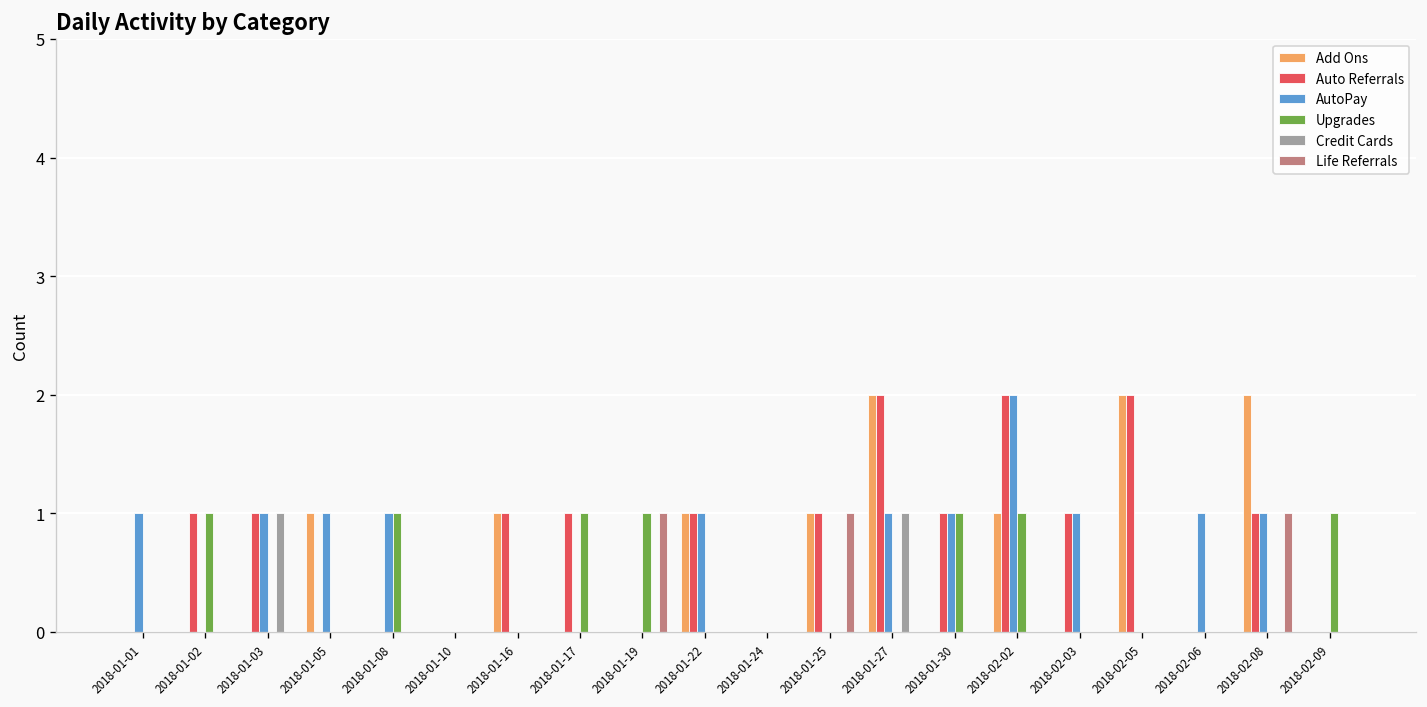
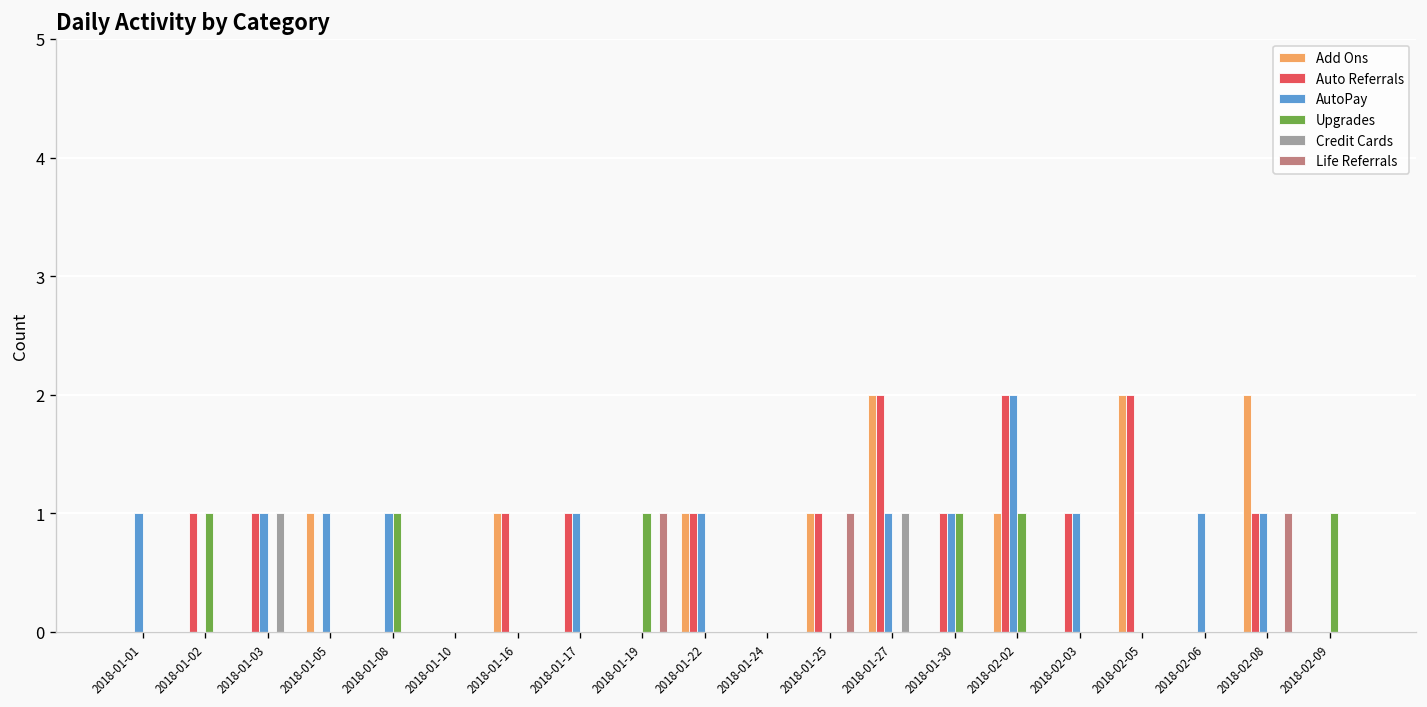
AutoPay, 2018-01-17: 0 -> 1
Upgrades, 2018-01-17: 1 -> 0
